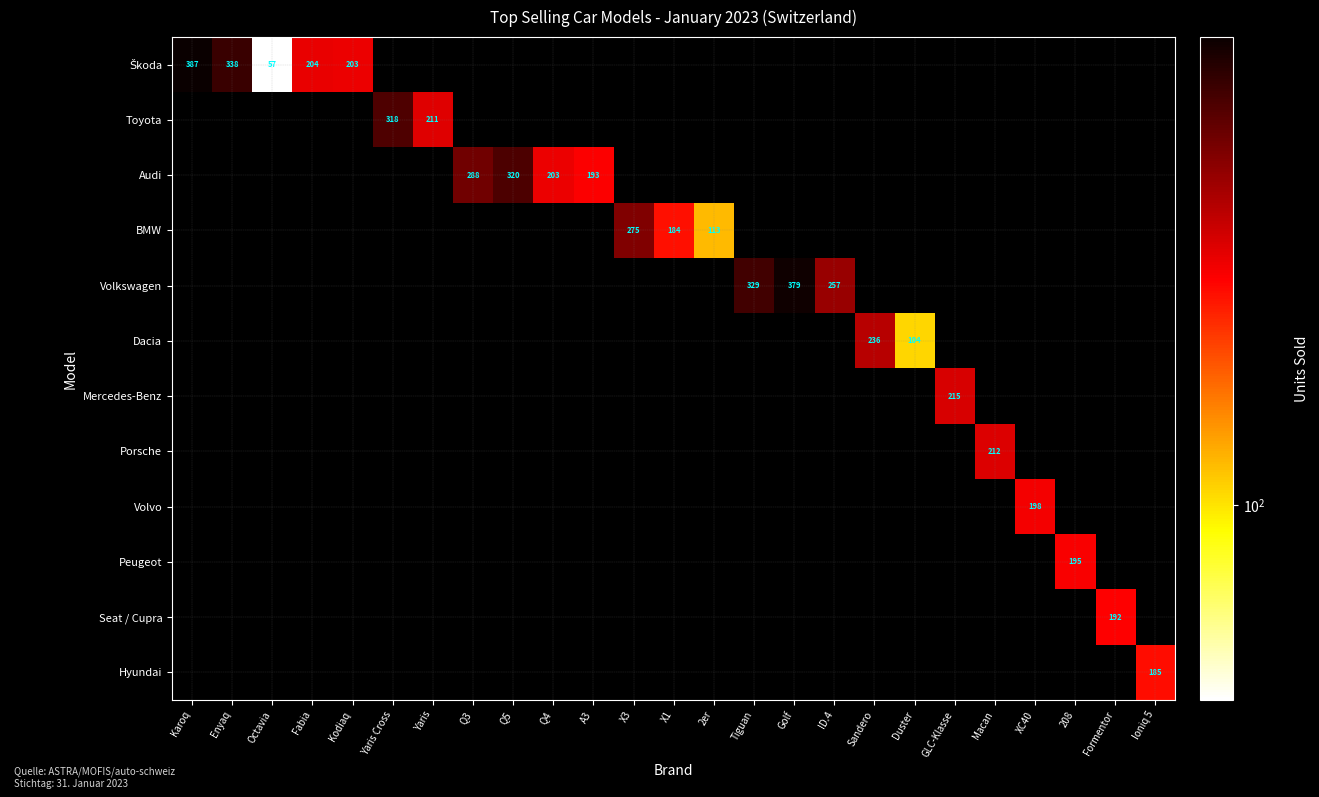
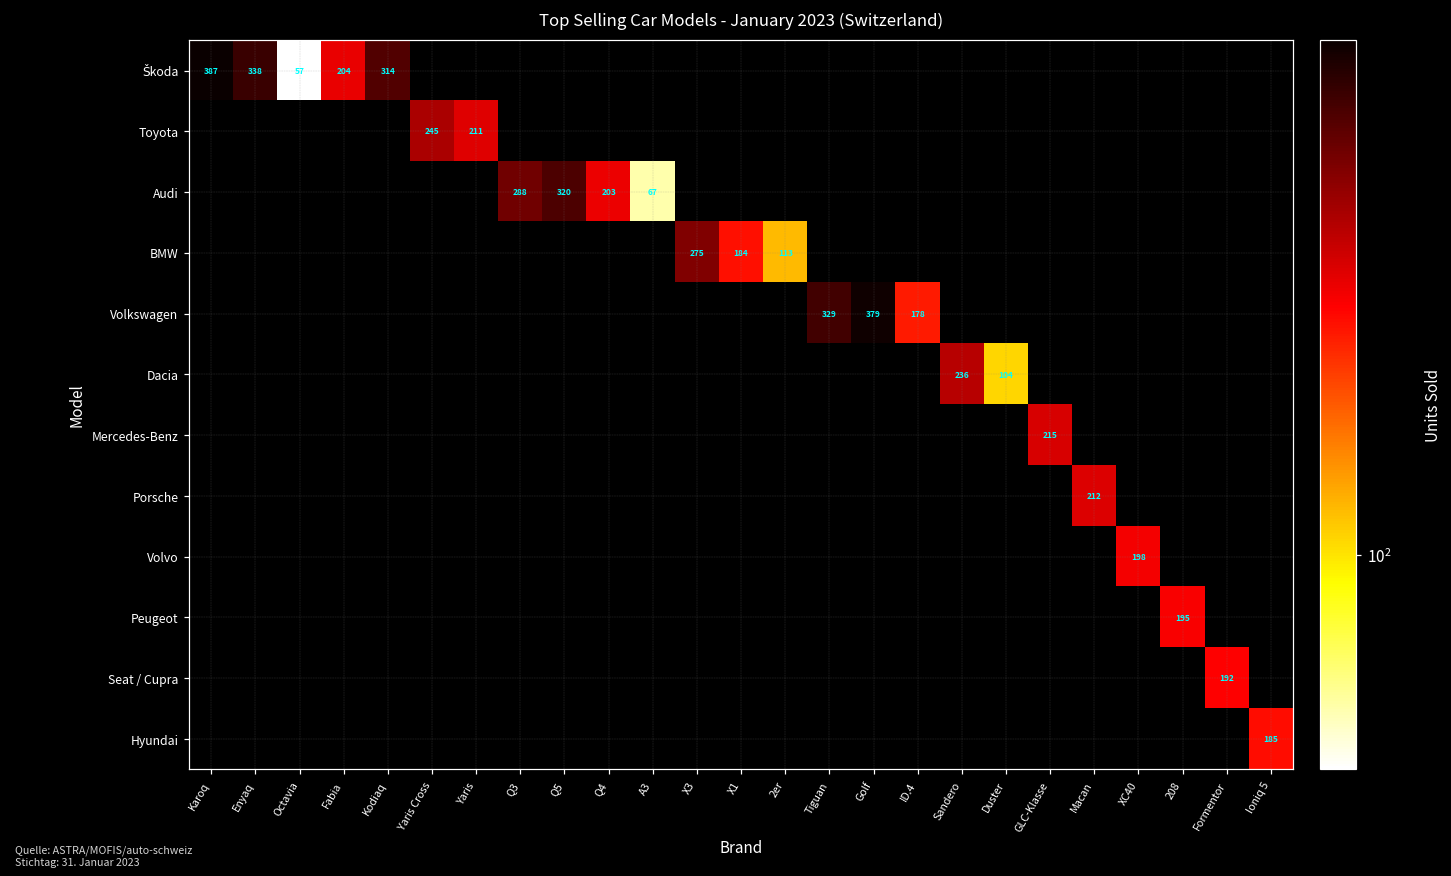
Škoda, Kodiaq: 203 -> 314
Toyota, Yaris Cross: 318 -> 245
Audi, A3: 193 -> 67
Volkswagen, ID.4: 257 -> 178
